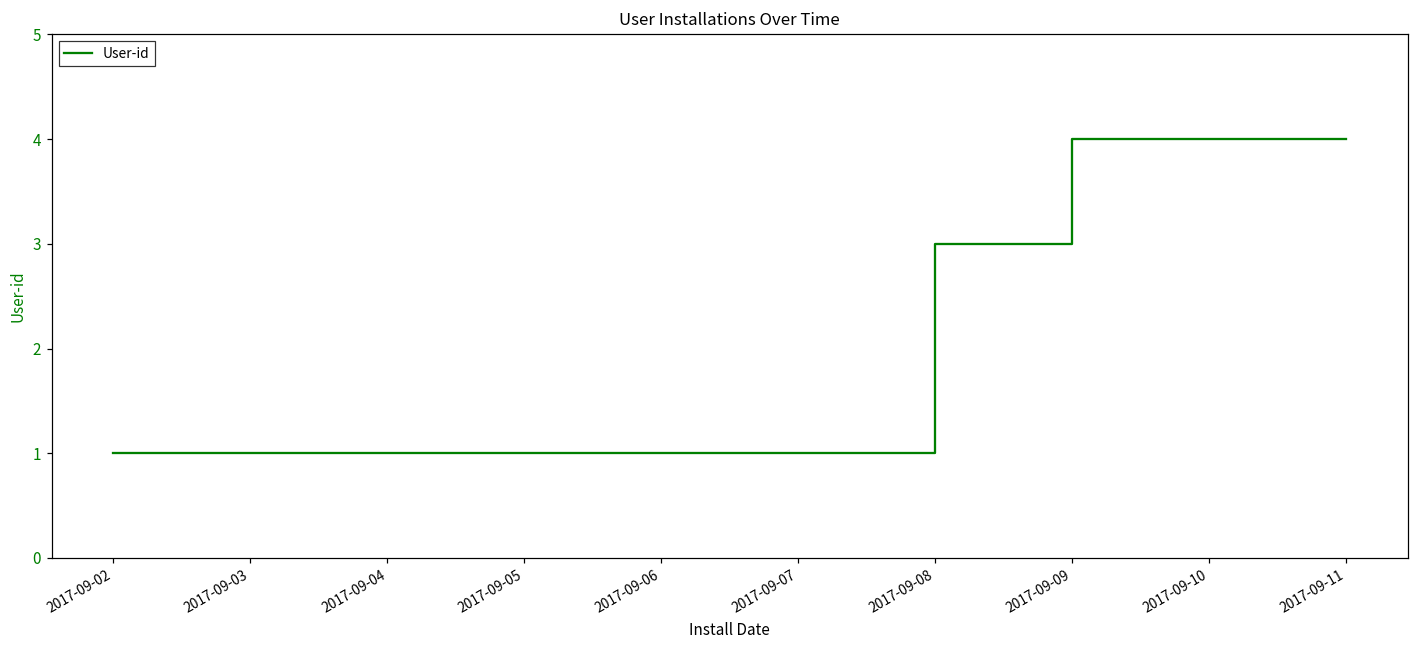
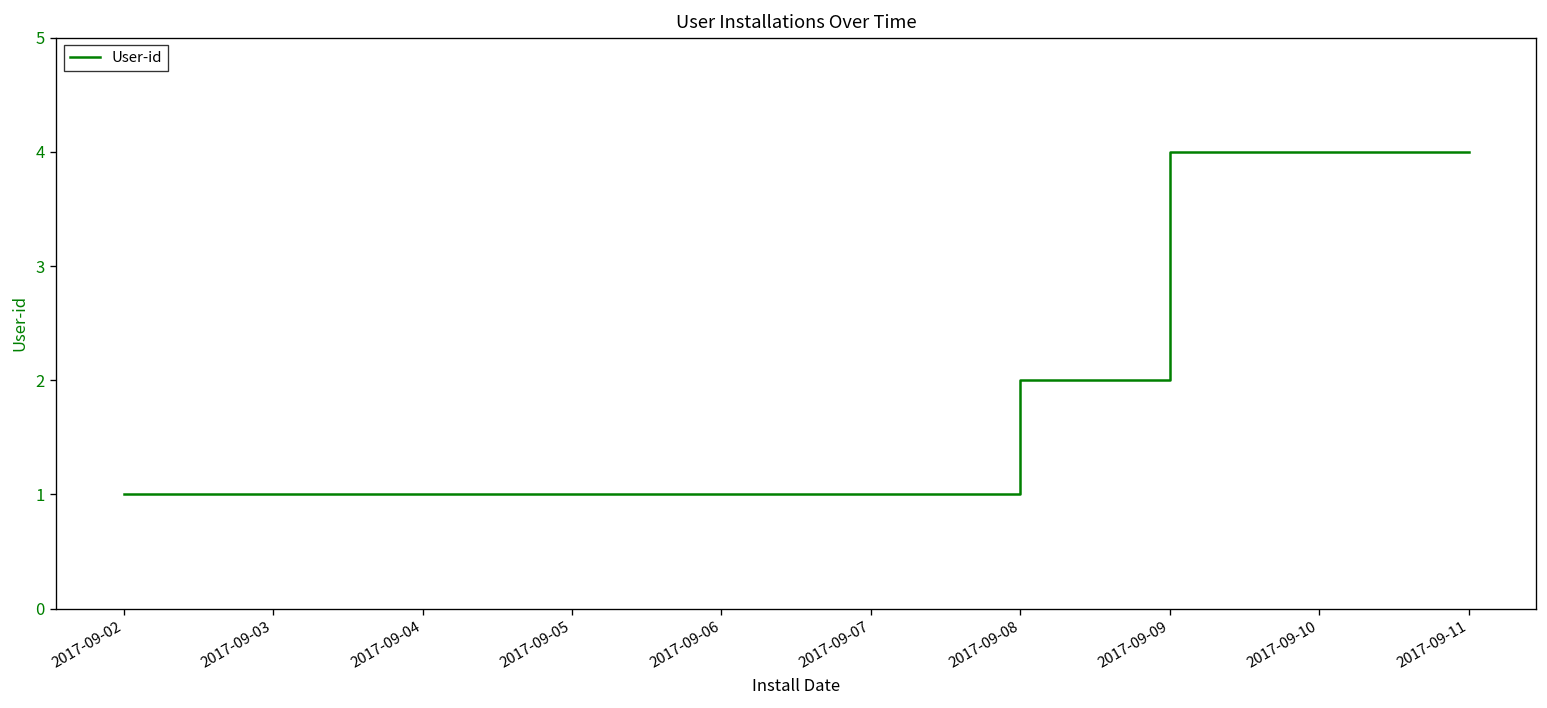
2017-09-08: 3 -> 2
